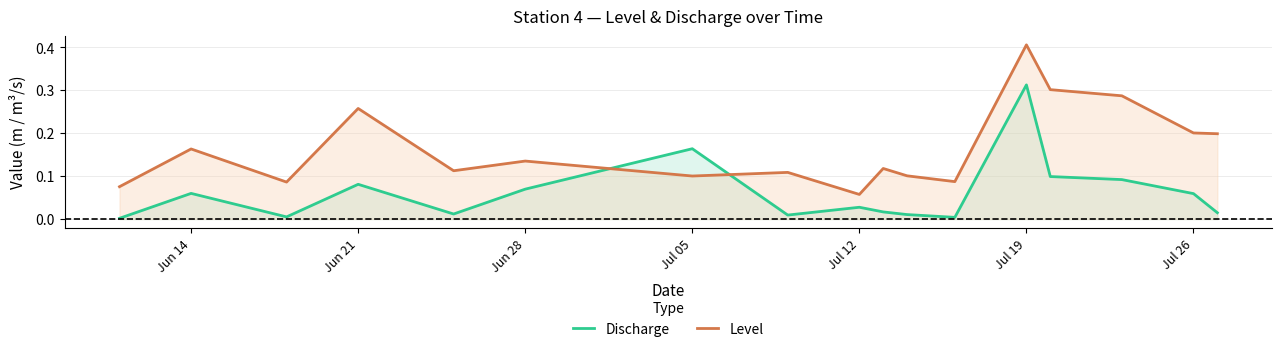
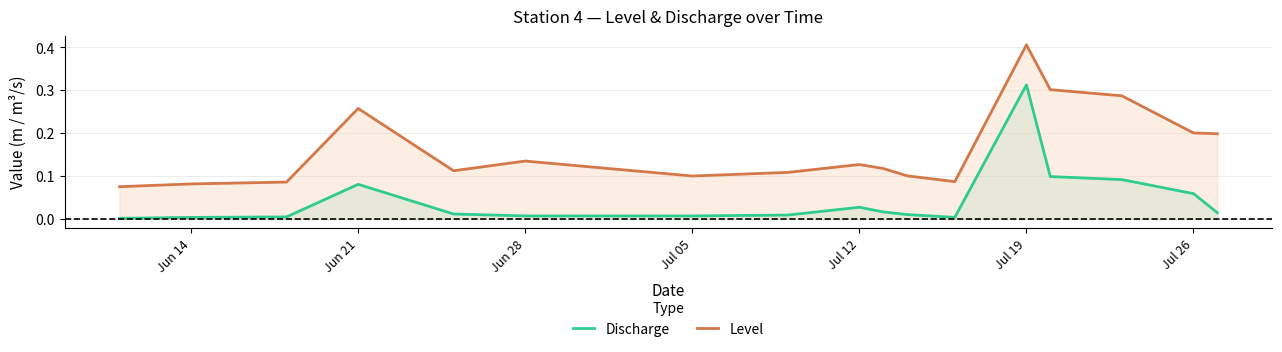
Discharge, Jun 14: 0.06 -> 0.00
Level, Jun 14: 0.16 -> 0.08
Discharge, Jun 28: 0.07 -> 0.01
Discharge, Jul 05: 0.16 -> 0.01
Level, Jul 12: 0.06 -> 0.13
